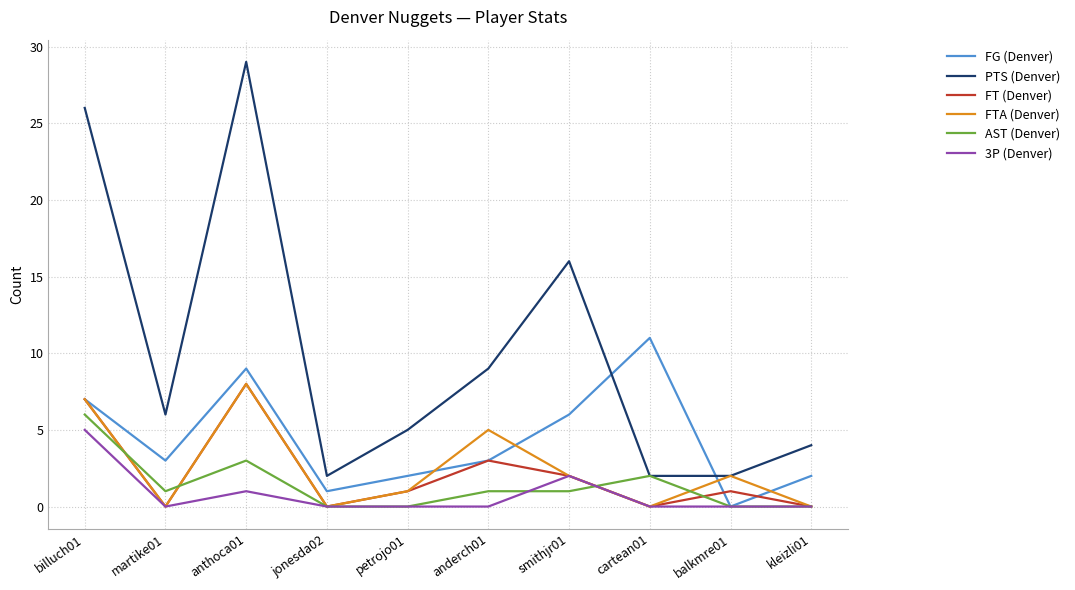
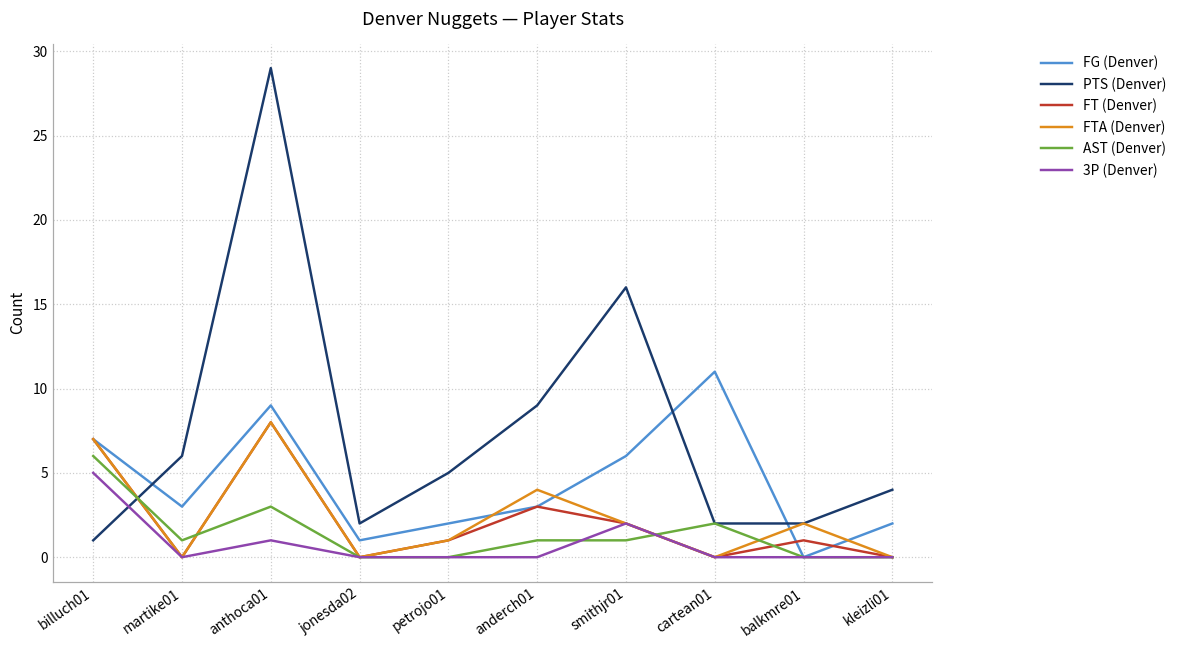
PTS (Denver), billuch01: 26 -> 1
FTA (Denver), anderch01: 5 -> 4
